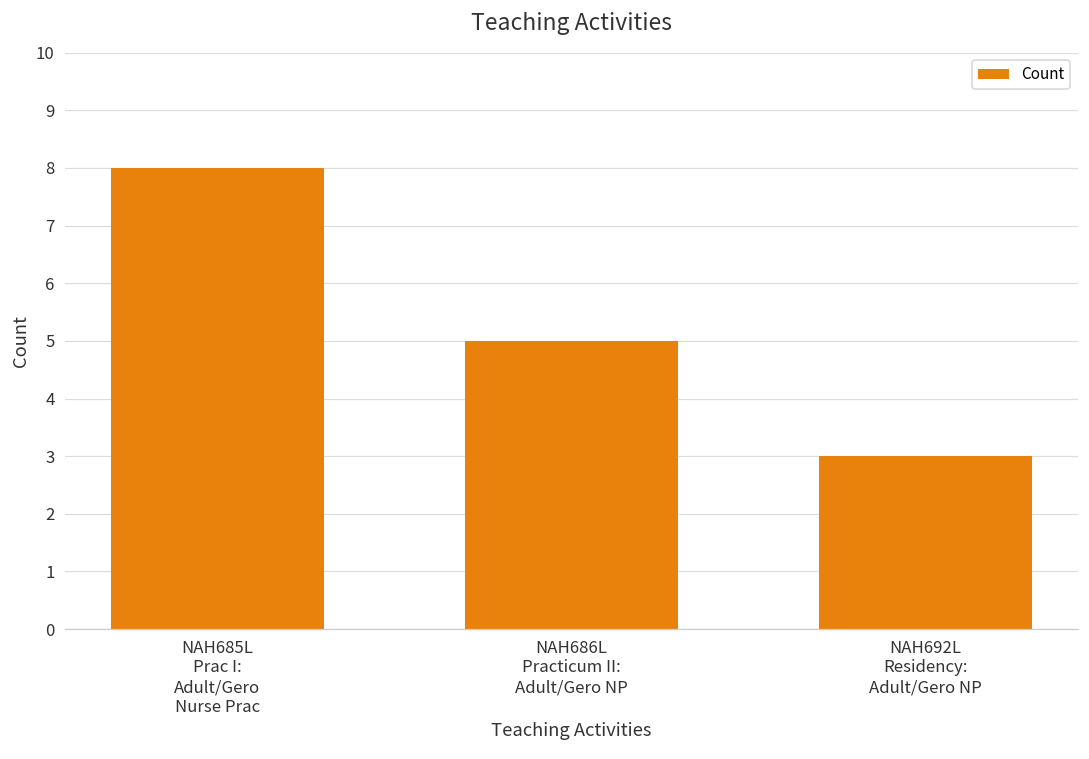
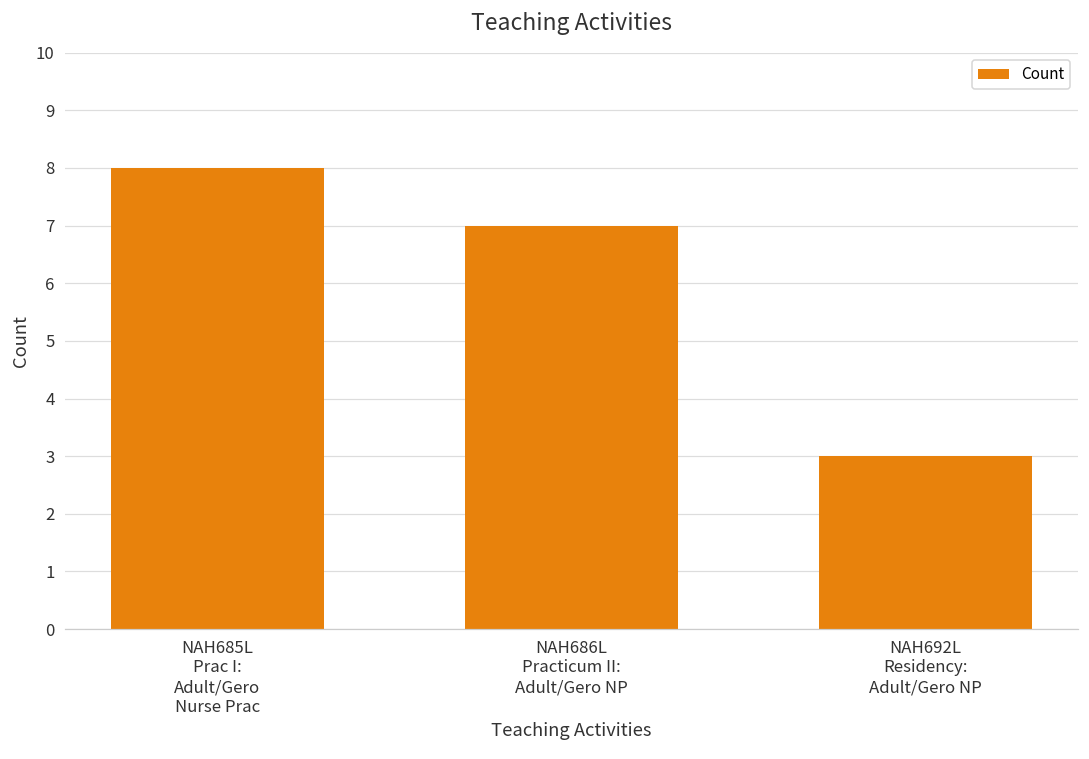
NAH686L Practicum II: Adult/Gero NP: 5 -> 7
